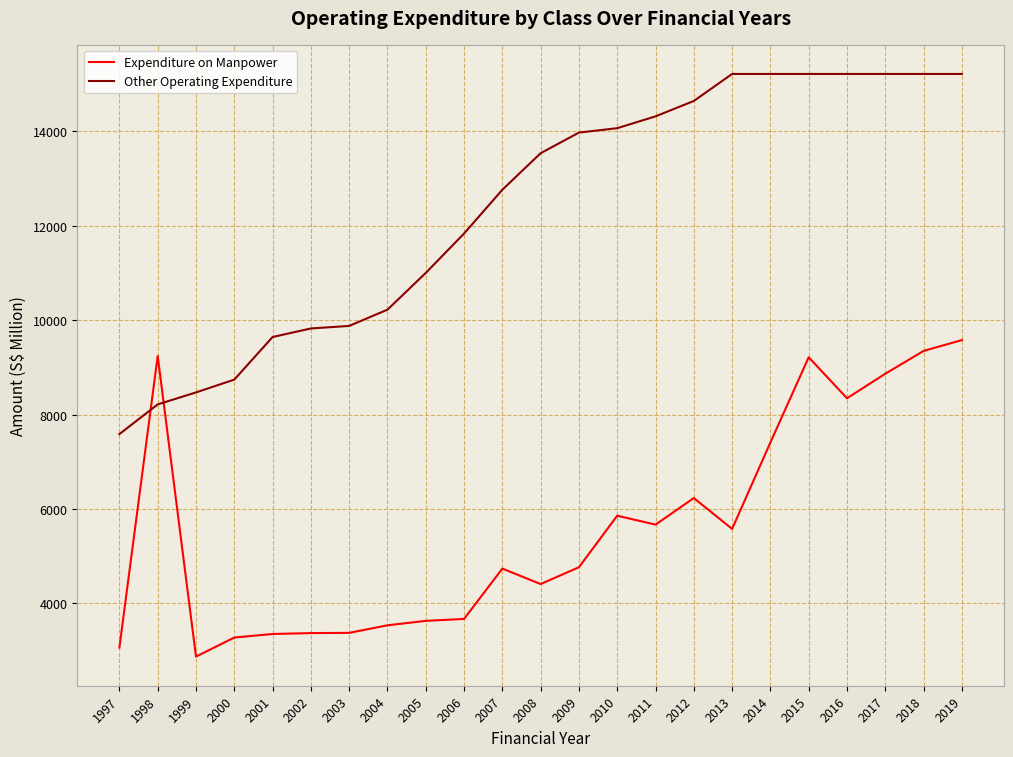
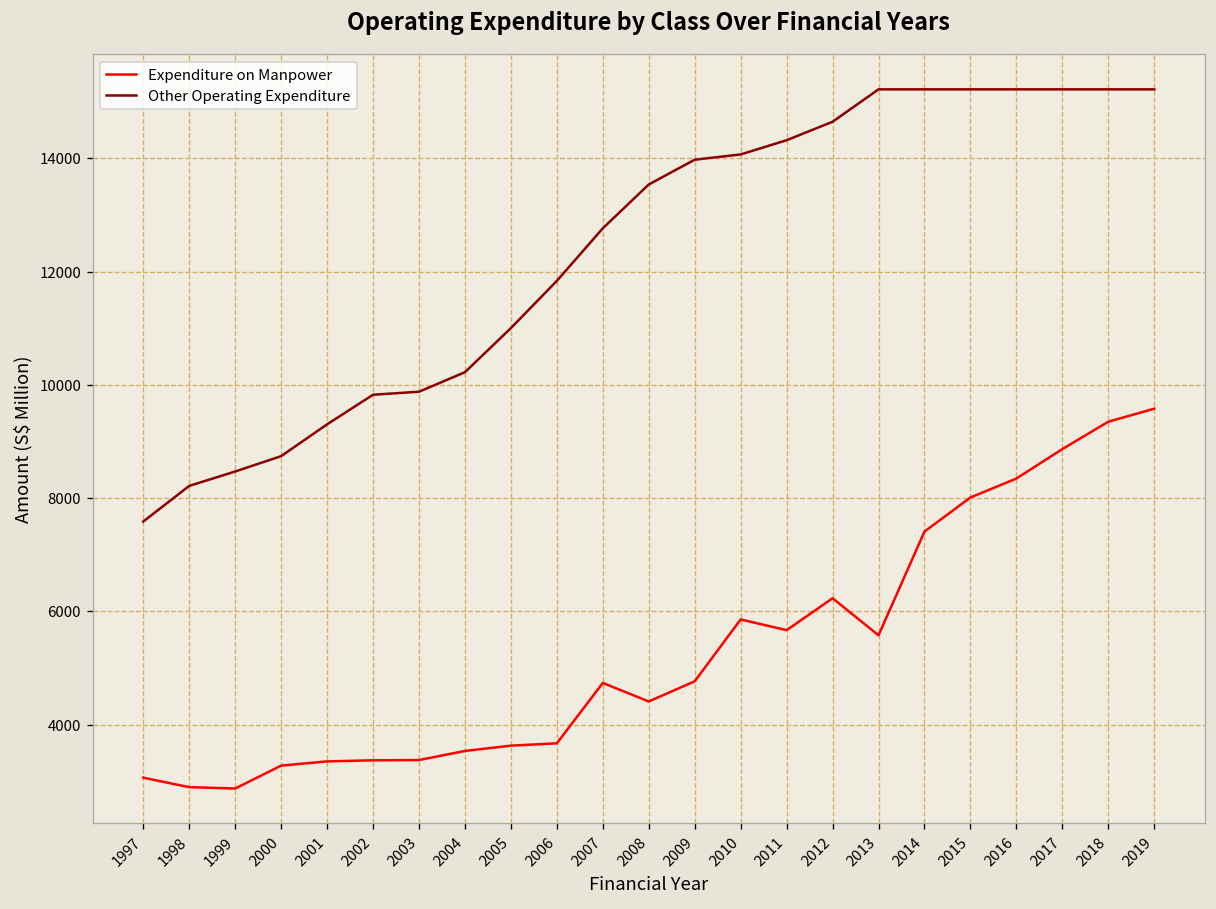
Expenditure on Manpower, 1998: 9200 -> 2900
Other Operating Expenditure, 2001: 9600 -> 9300
Expenditure on Manpower, 2015: 9200 -> 8000
